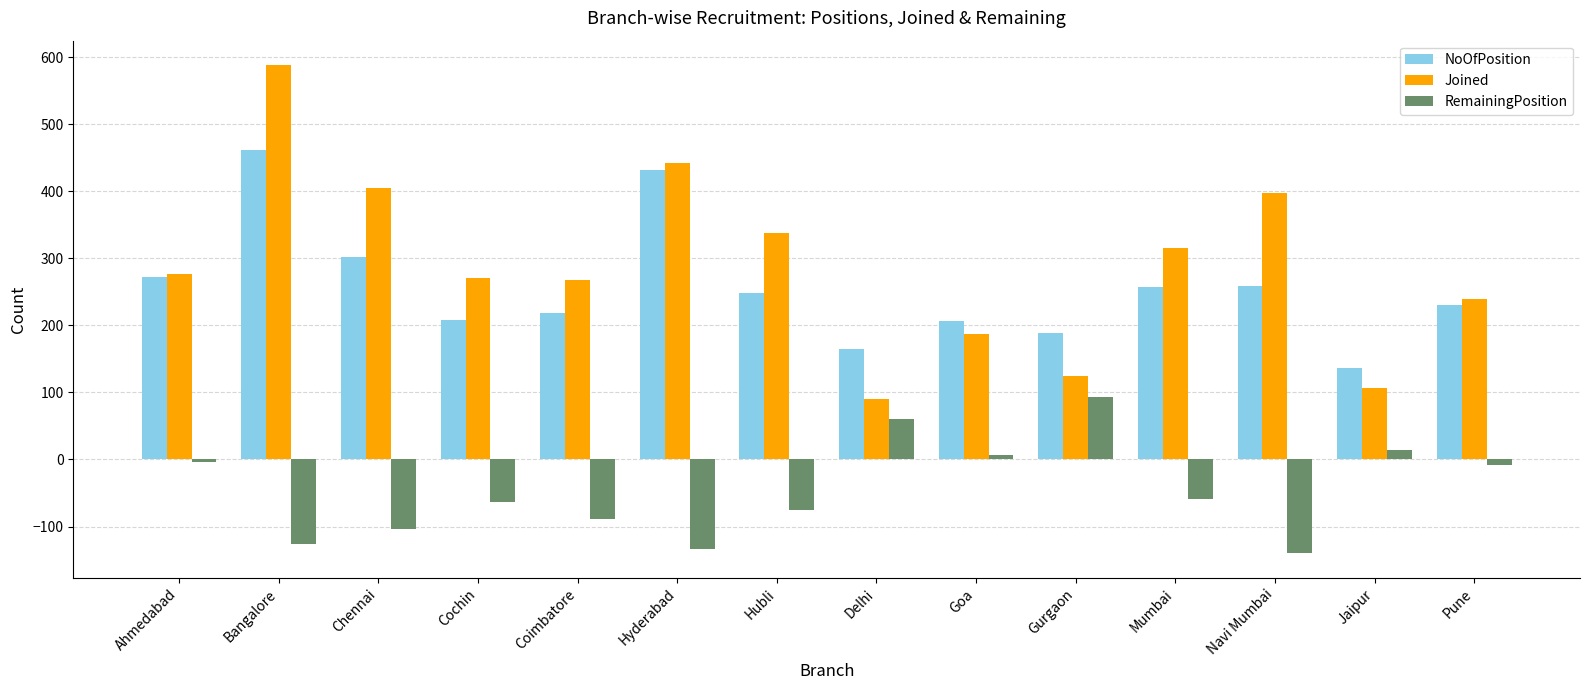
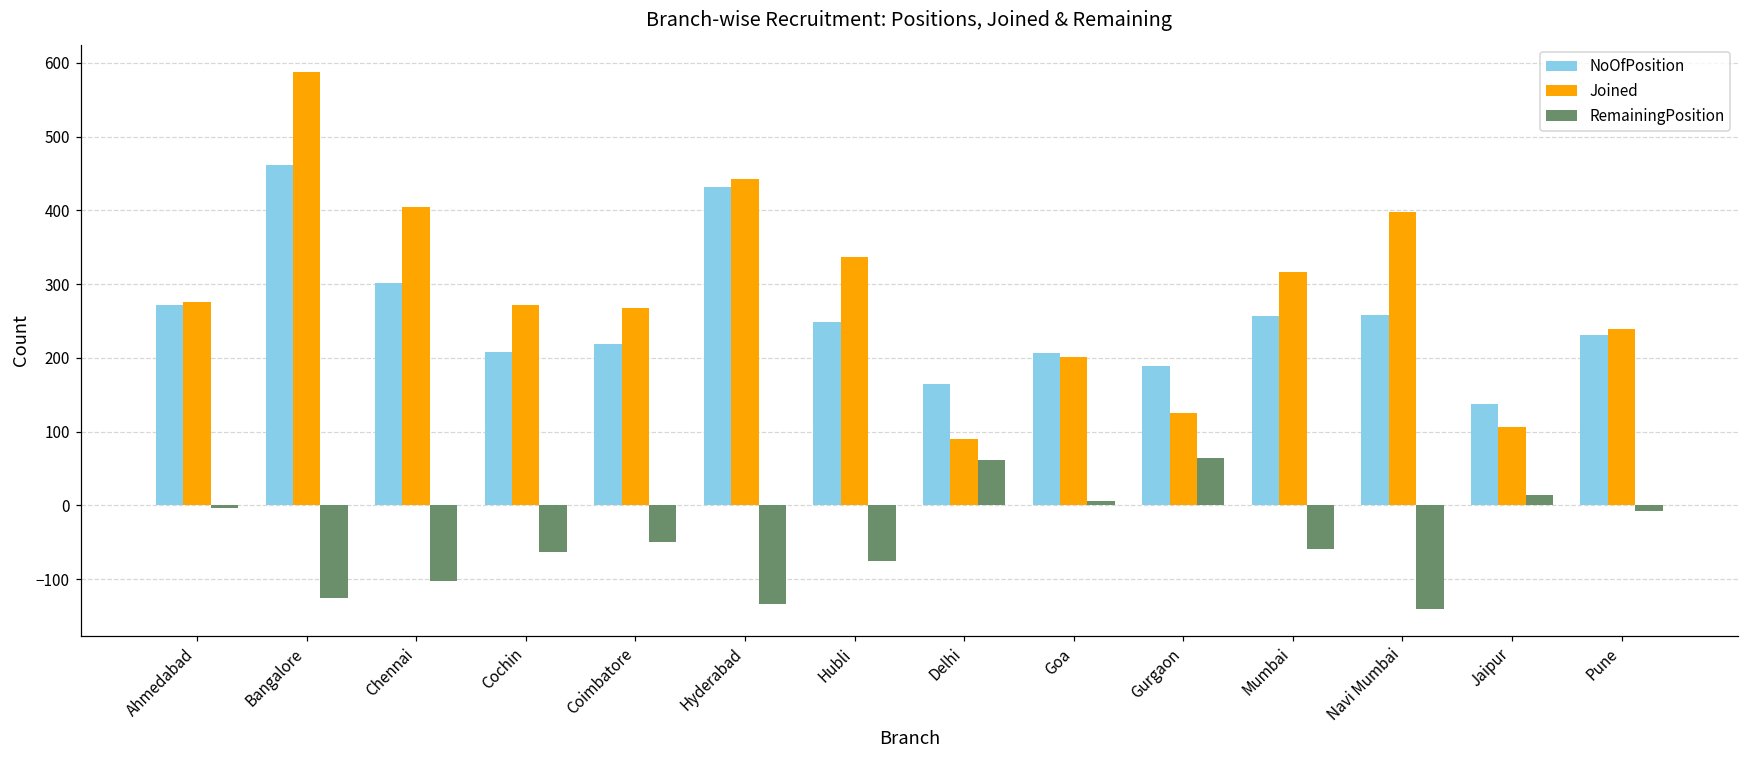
RemainingPosition, Coimbatore: -90 -> -50
Joined, Goa: 190 -> 200
RemainingPosition, Gurgaon: 90 -> 60
